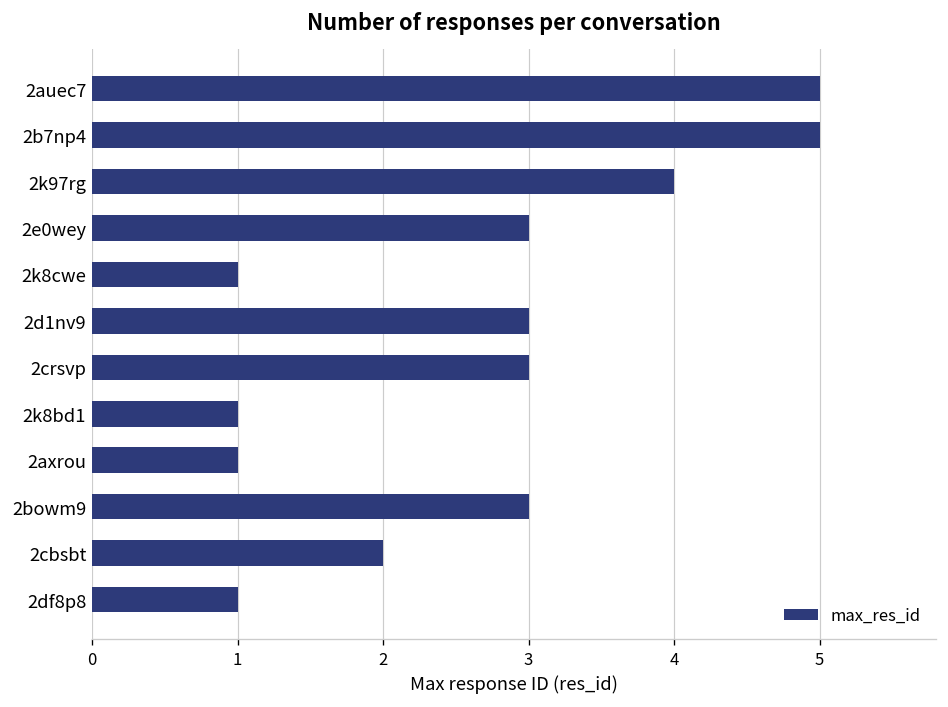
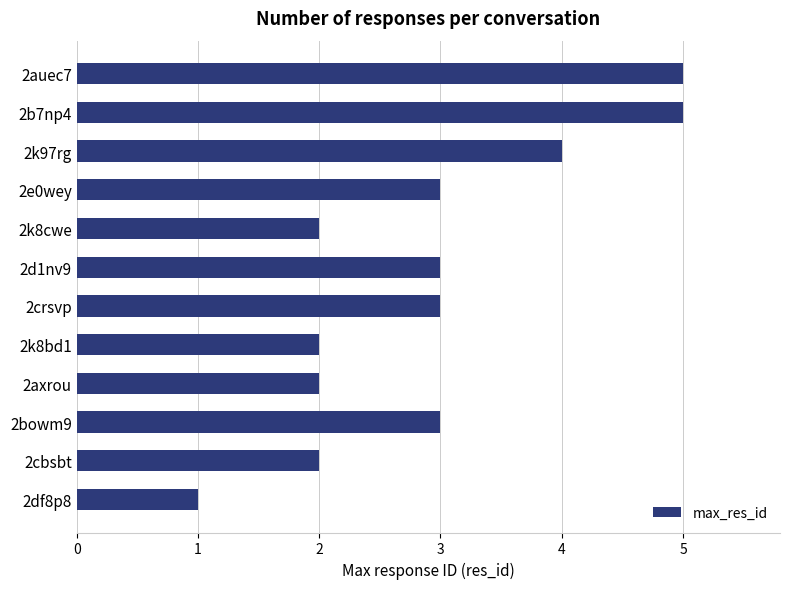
2k8cwe: 1 -> 2
2k8bd1: 1 -> 2
2axrou: 1 -> 2
